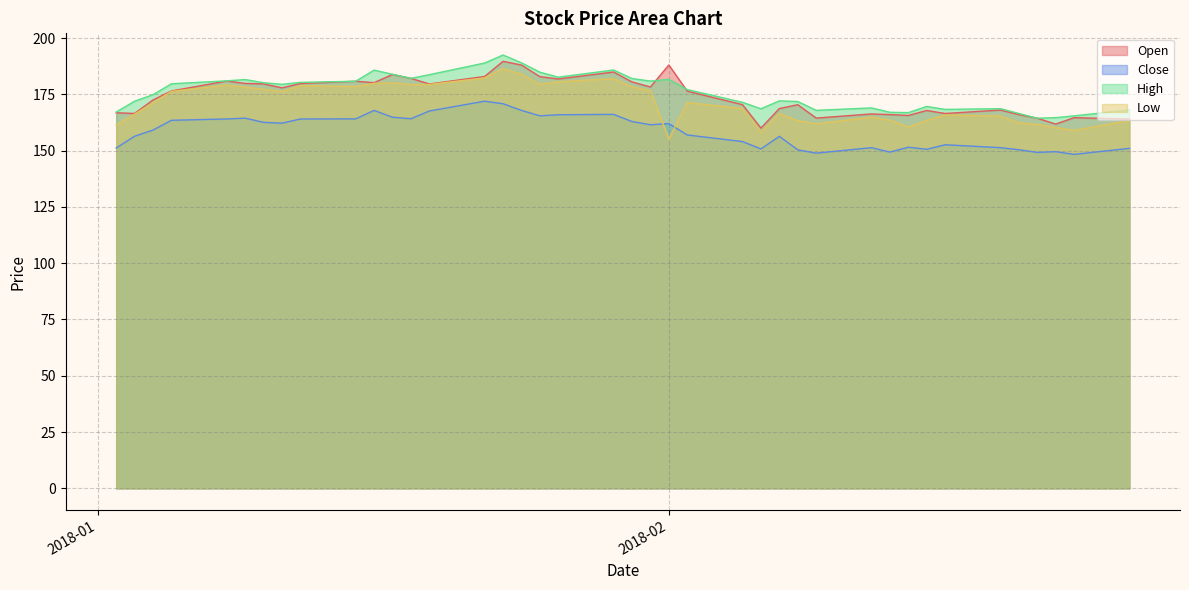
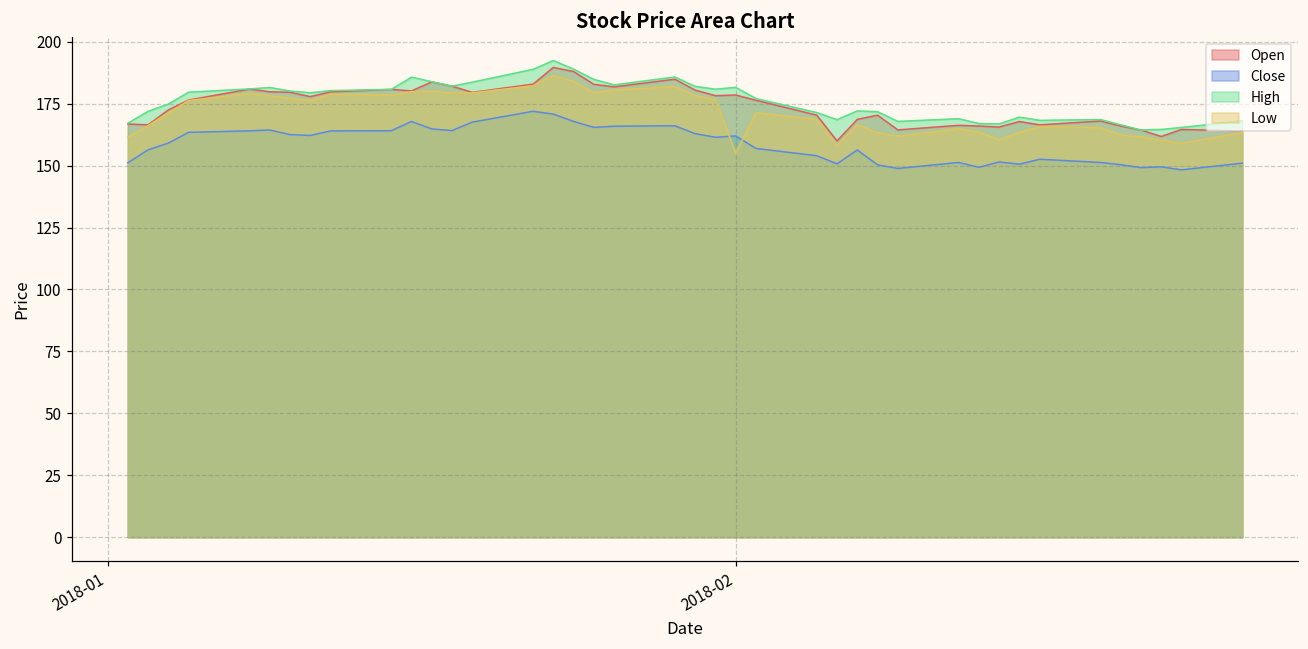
Open, 2018-02: 188 -> 179
